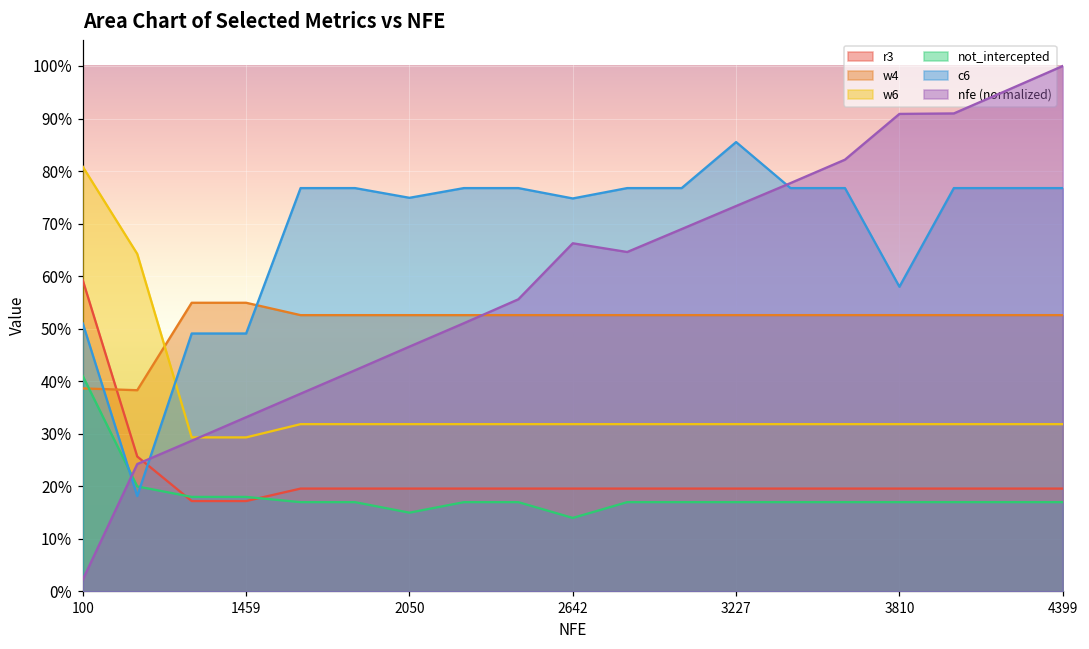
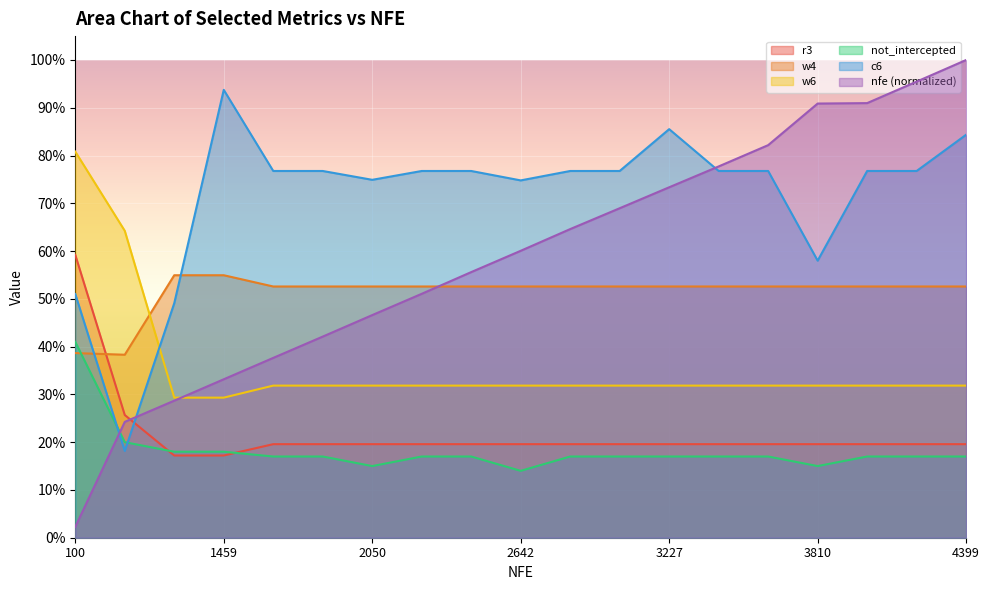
c6, 1459: 49% -> 94%
nfe (normalized), 2642: 66% -> 60%
not_intercepted, 3810: 17% -> 15%
c6, 4399: 77% -> 84%
